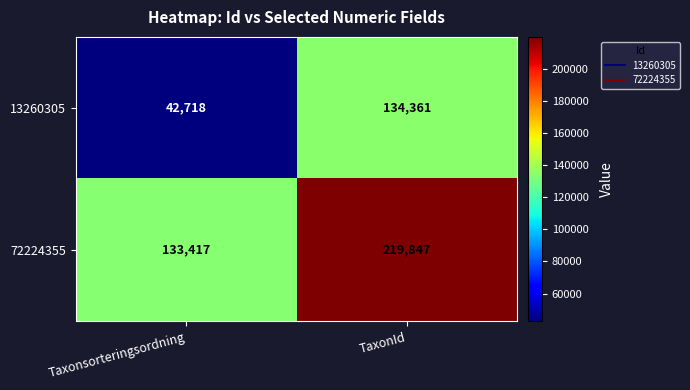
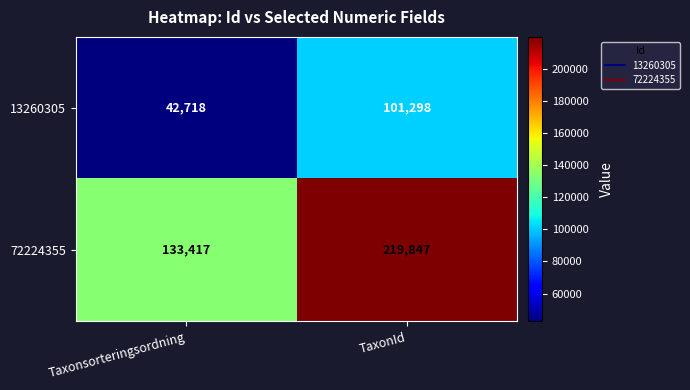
13260305, TaxonId: 134,361 -> 101,298
